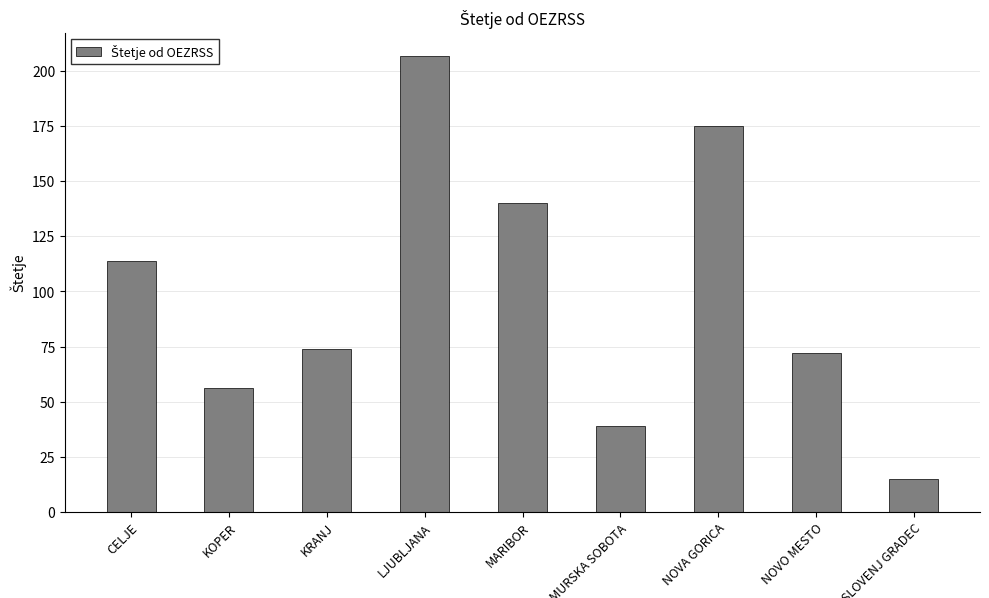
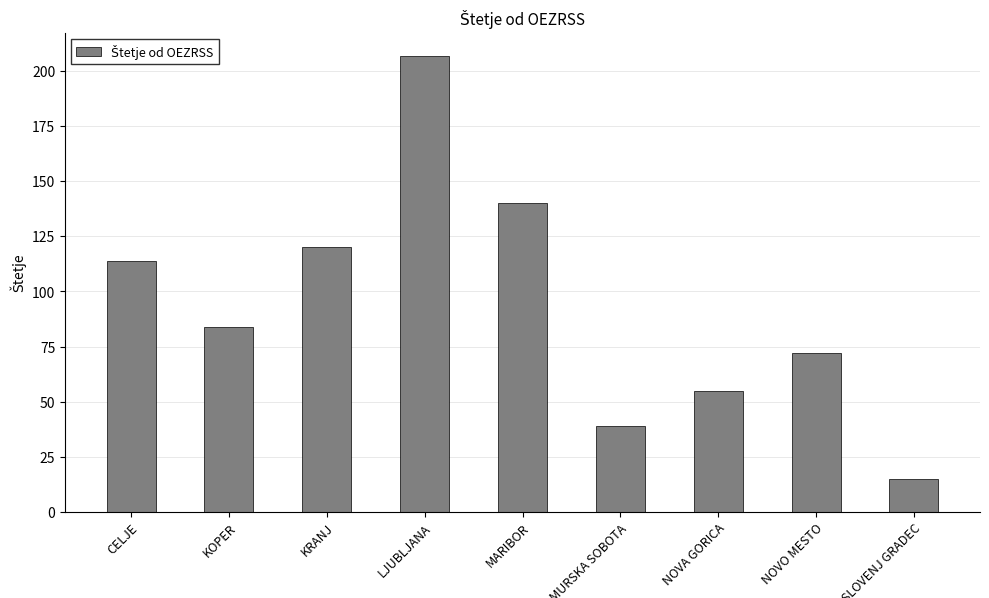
KOPER: 56 -> 84
KRANJ: 74 -> 120
NOVA GORICA: 175 -> 55
